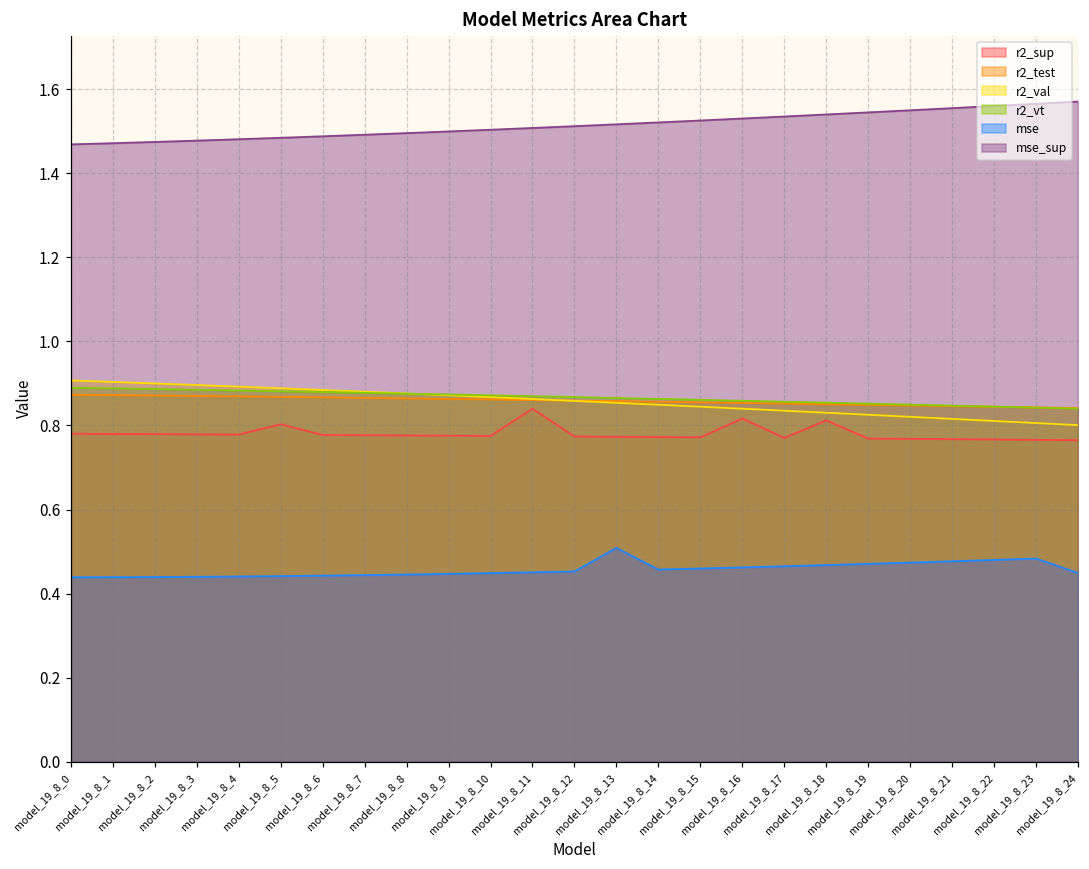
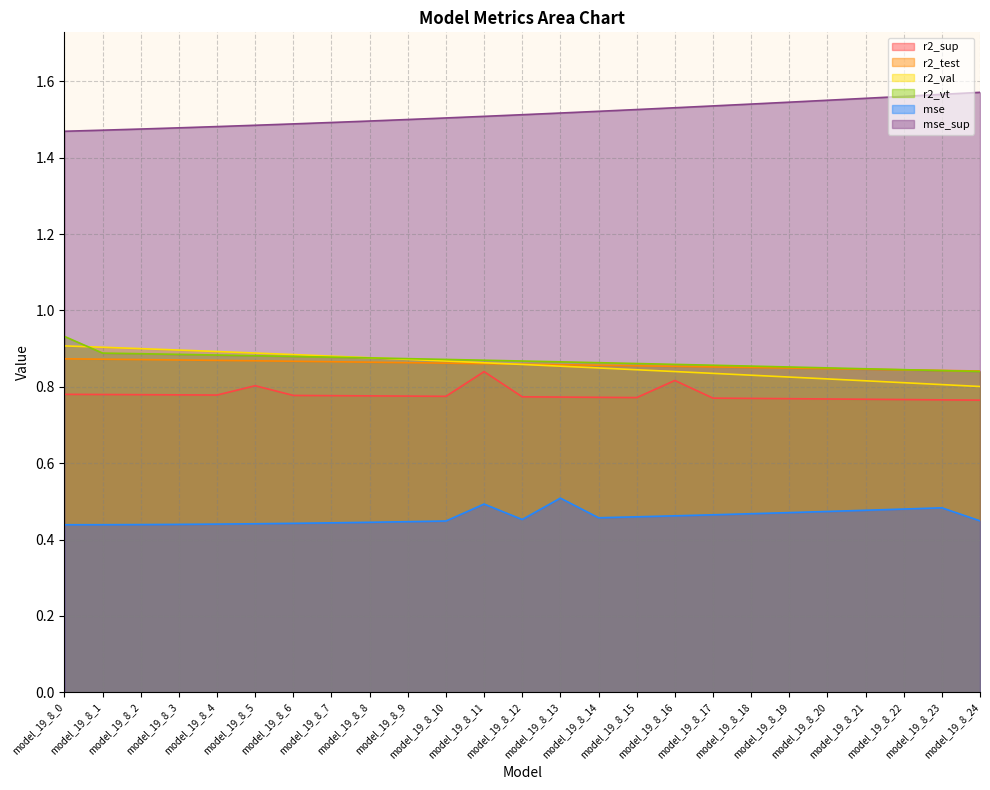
r2_vt, model_19_8_0: 0.89 -> 0.93
mse, model_19_8_11: 0.45 -> 0.49
r2_sup, model_19_8_18: 0.81 -> 0.77
